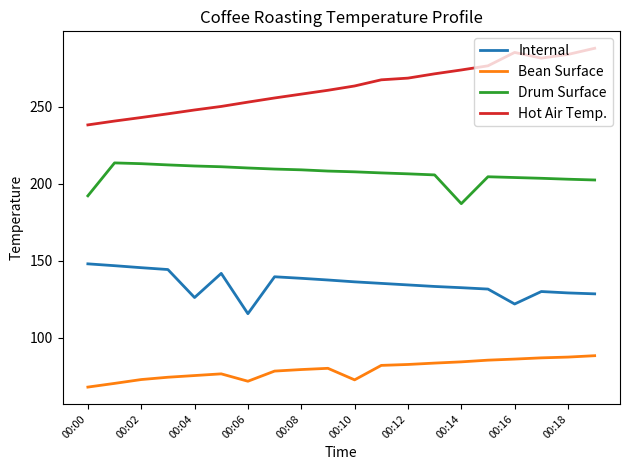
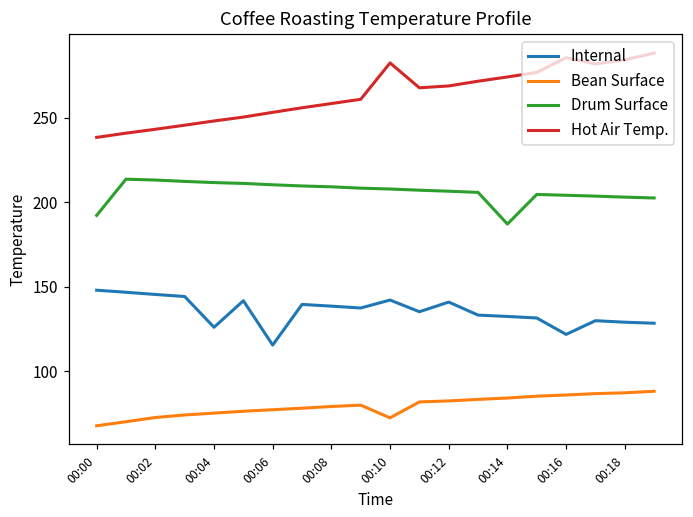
Bean Surface, 00:06: 72 -> 77
Internal, 00:10: 136 -> 142
Hot Air Temp., 00:10: 264 -> 282
Internal, 00:12: 134 -> 141
